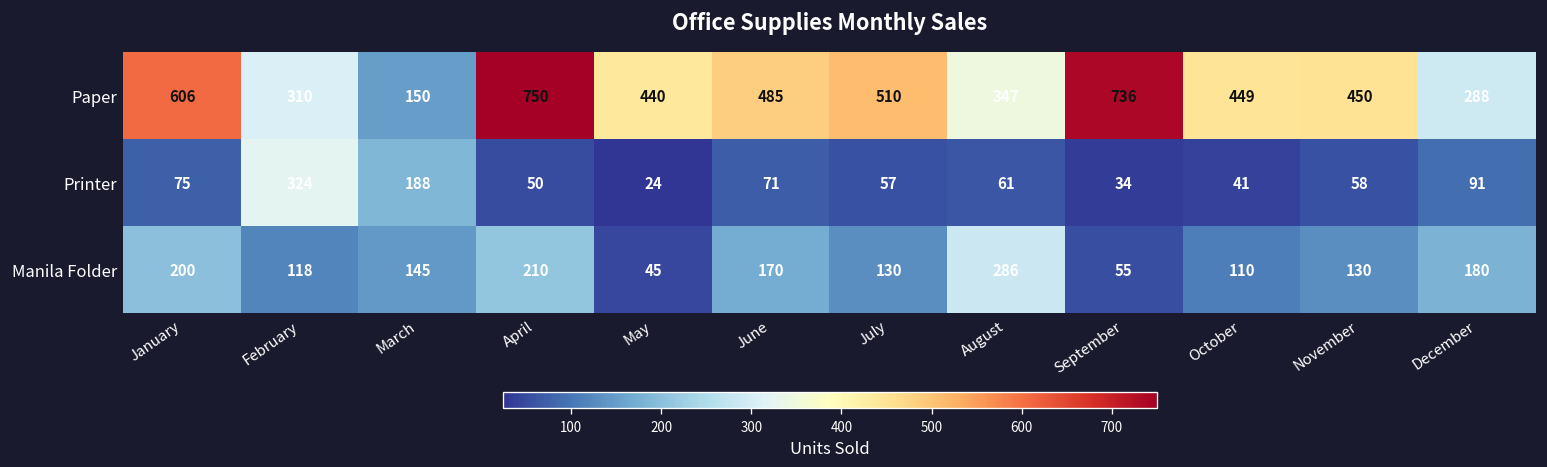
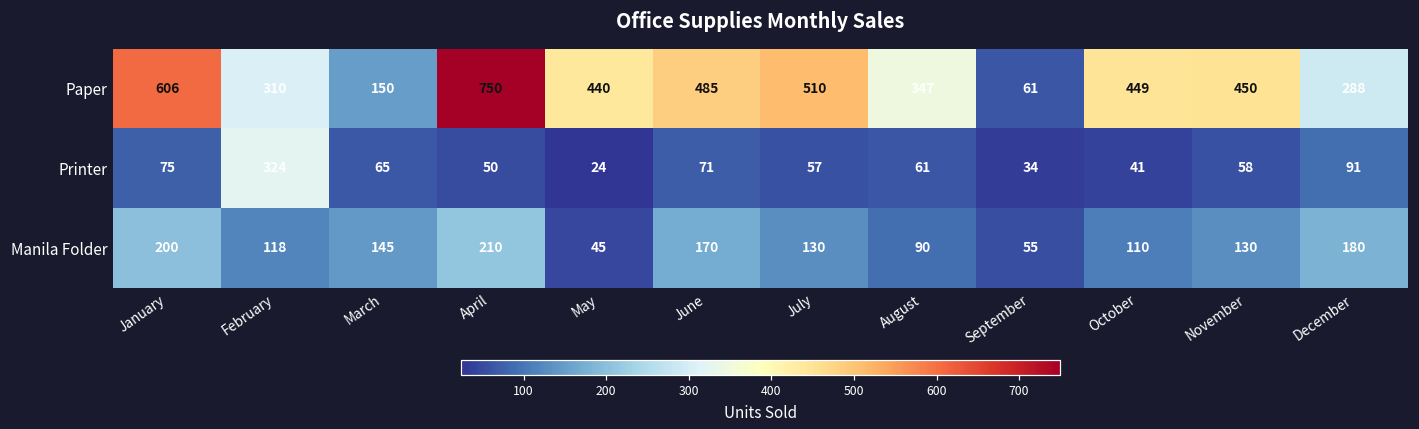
Paper, September: 736 -> 61
Printer, March: 188 -> 65
Manila Folder, August: 286 -> 90
